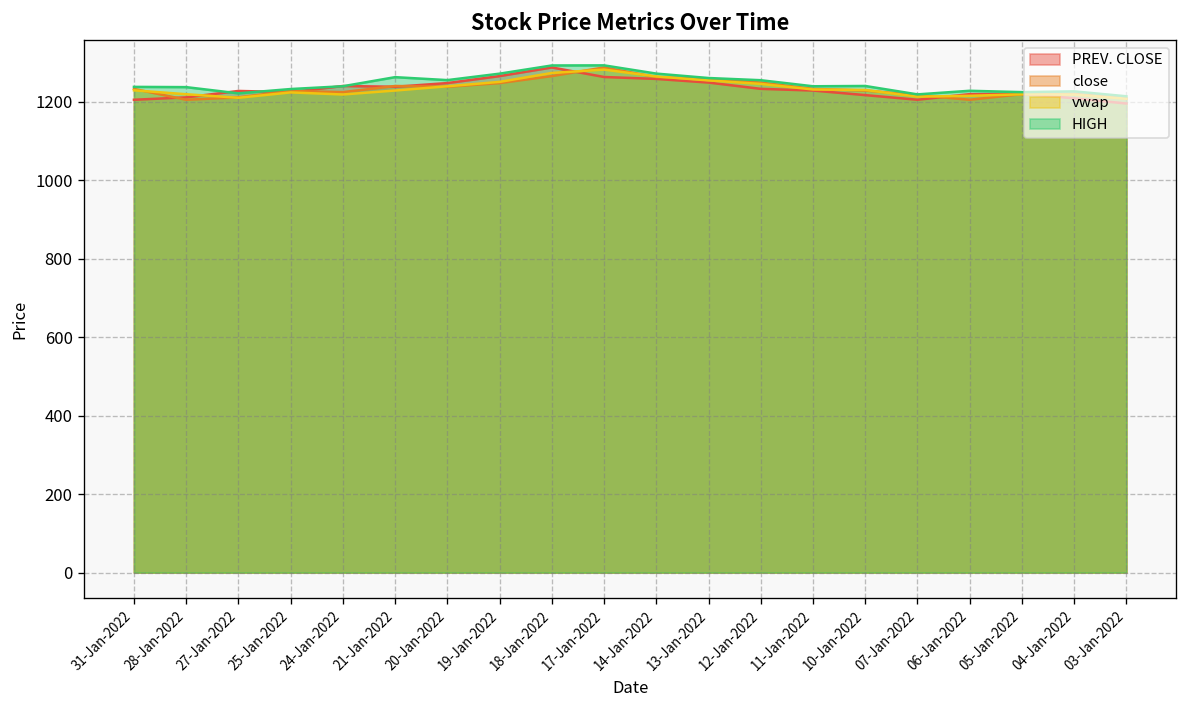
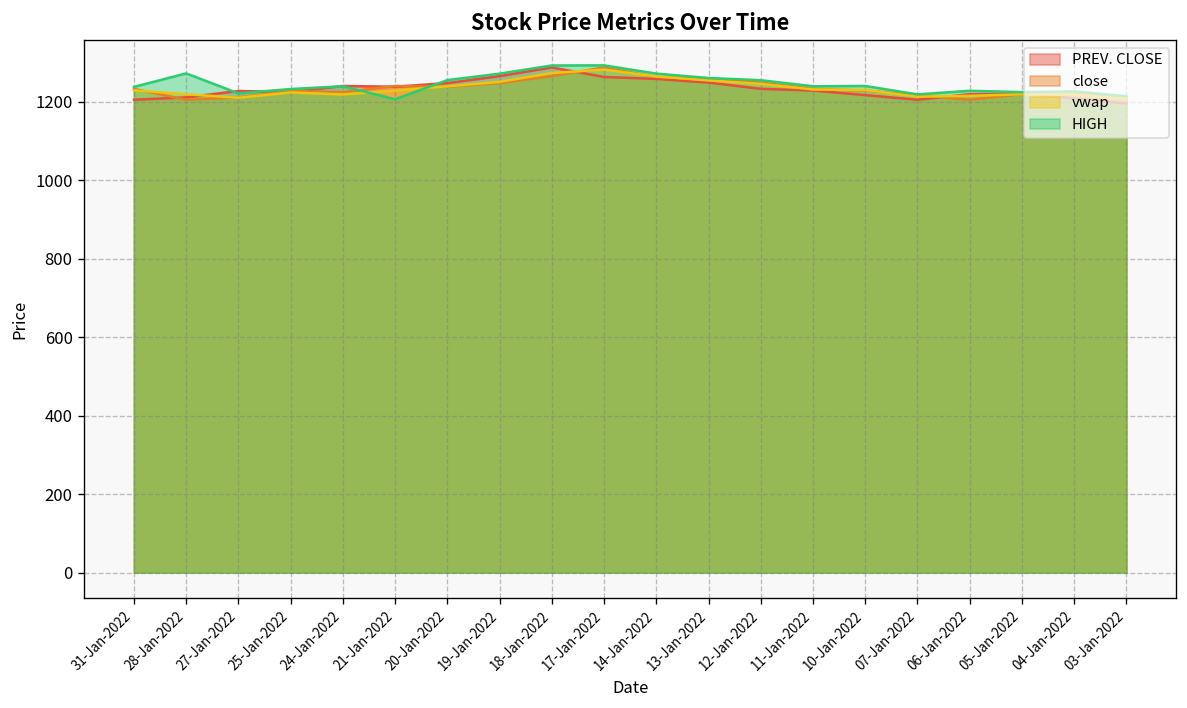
HIGH, 28-Jan-2022: 1240 -> 1270
HIGH, 21-Jan-2022: 1260 -> 1210
